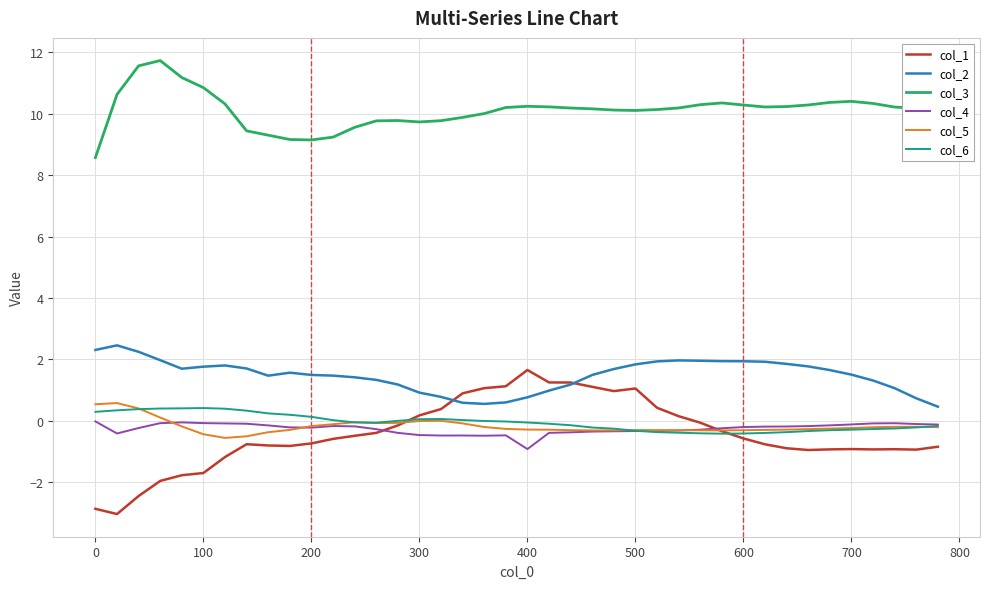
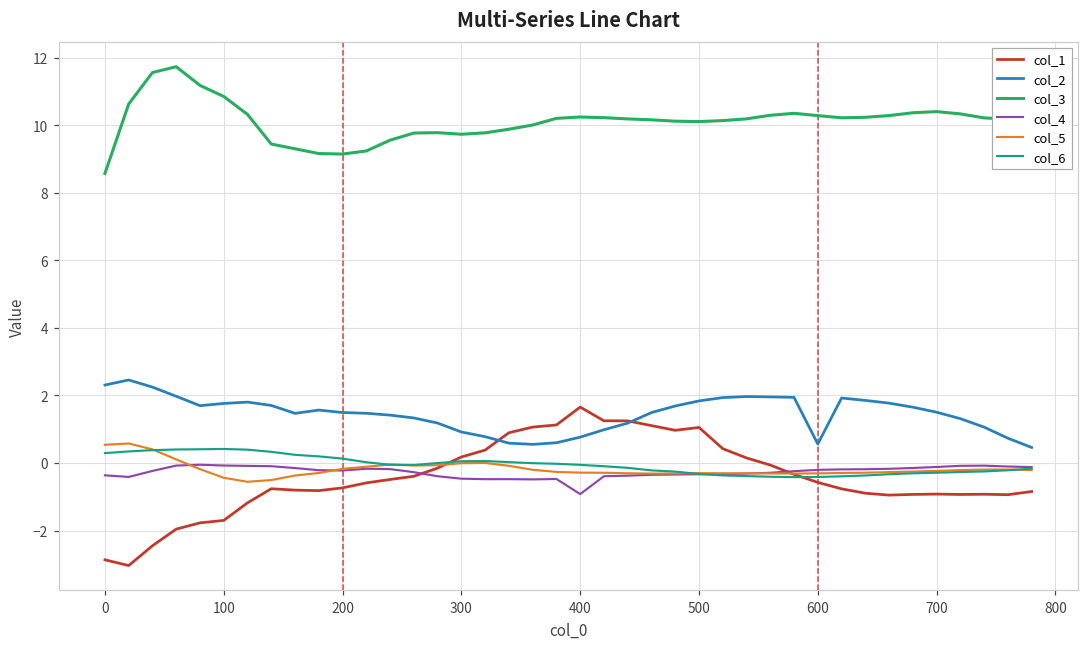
col_4, 0: 0.0 -> -0.4
col_2, 600: 1.9 -> 0.6
